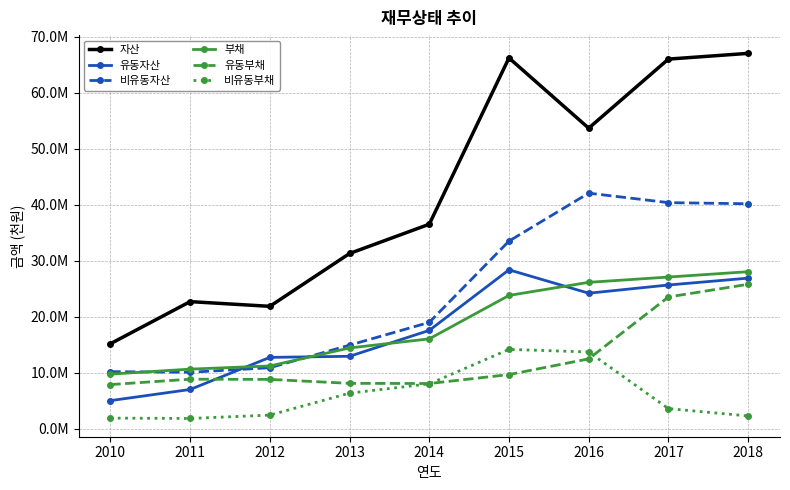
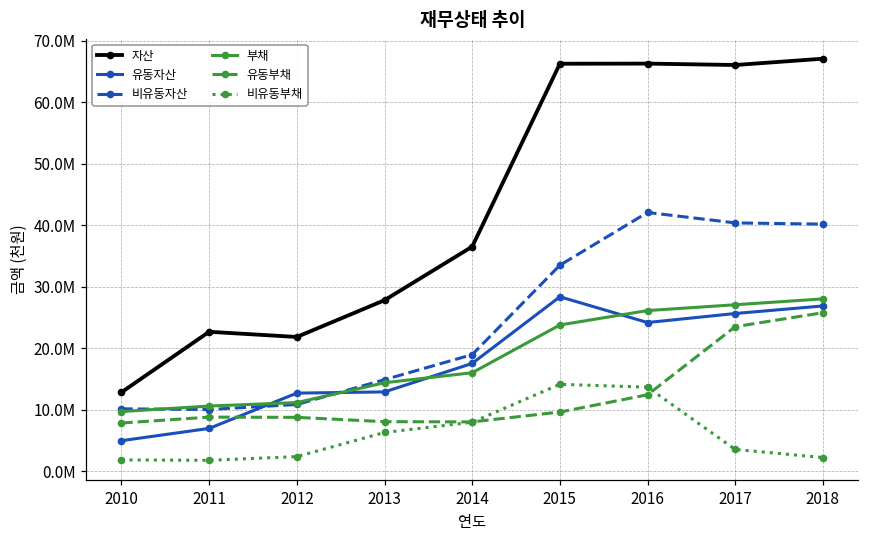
자산, 2010: 15000000 -> 13000000
자산, 2013: 31000000 -> 28000000
자산, 2016: 54000000 -> 66000000
